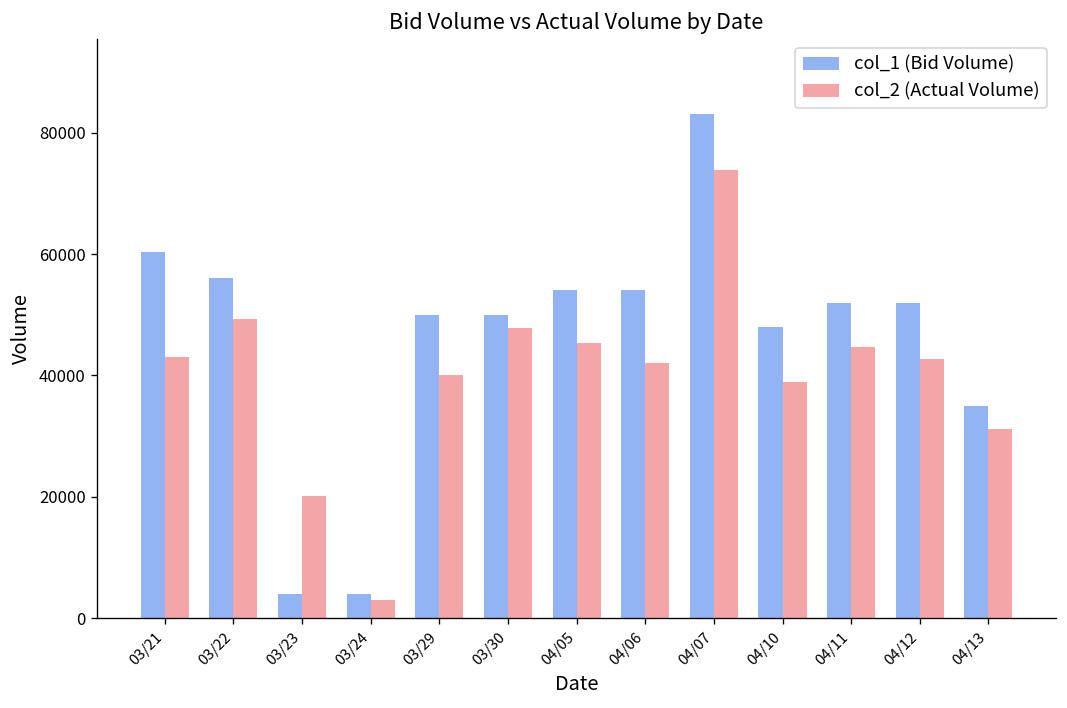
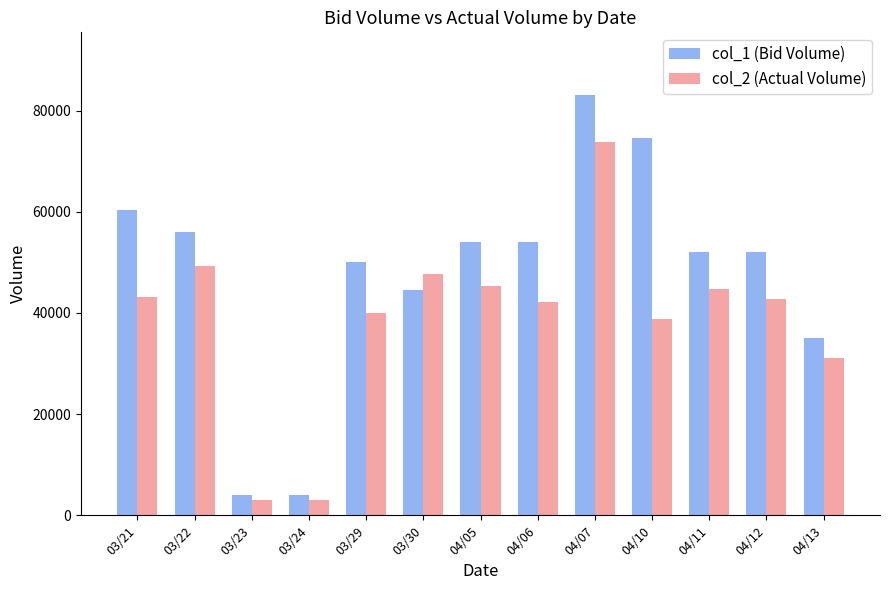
col_2 (Actual Volume), 03/23: 20000 -> 3000
col_1 (Bid Volume), 03/30: 50000 -> 45000
col_1 (Bid Volume), 04/10: 48000 -> 75000
